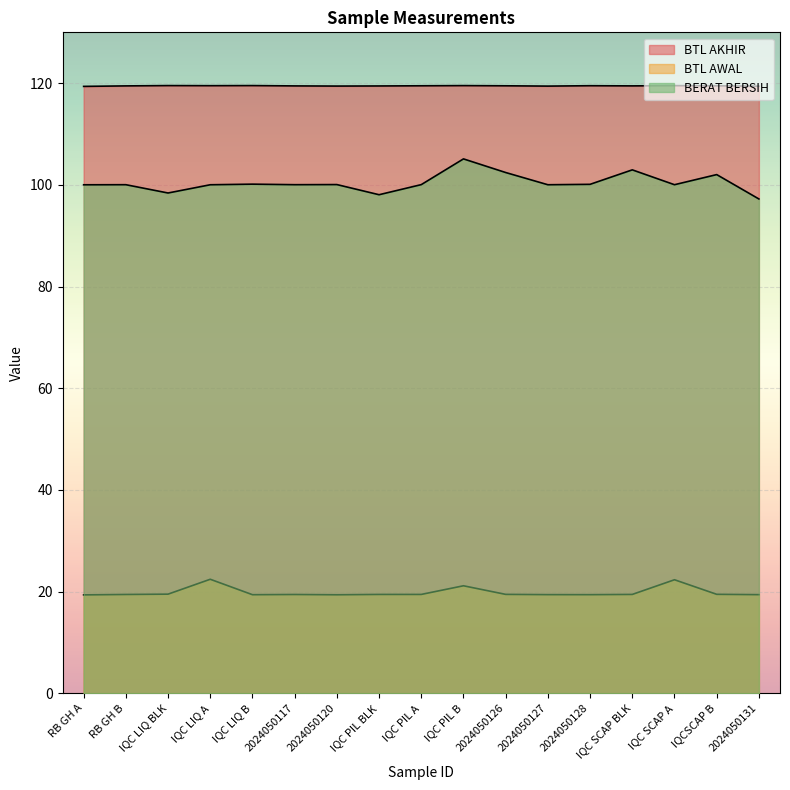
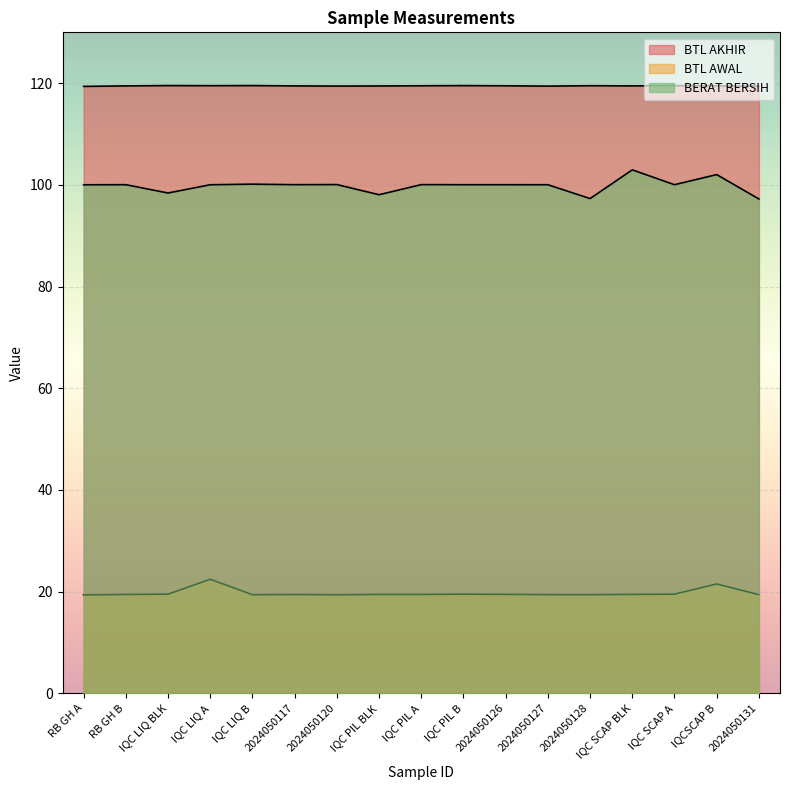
BTL AWAL, IQC PIL B: 21 -> 19
BERAT BERSIH, IQC PIL B: 105 -> 100
BERAT BERSIH, 2024050126: 102 -> 100
BERAT BERSIH, 2024050128: 100 -> 97
BTL AWAL, IQC SCAP A: 22 -> 19
BTL AWAL, IQCSCAP B: 19 -> 22
